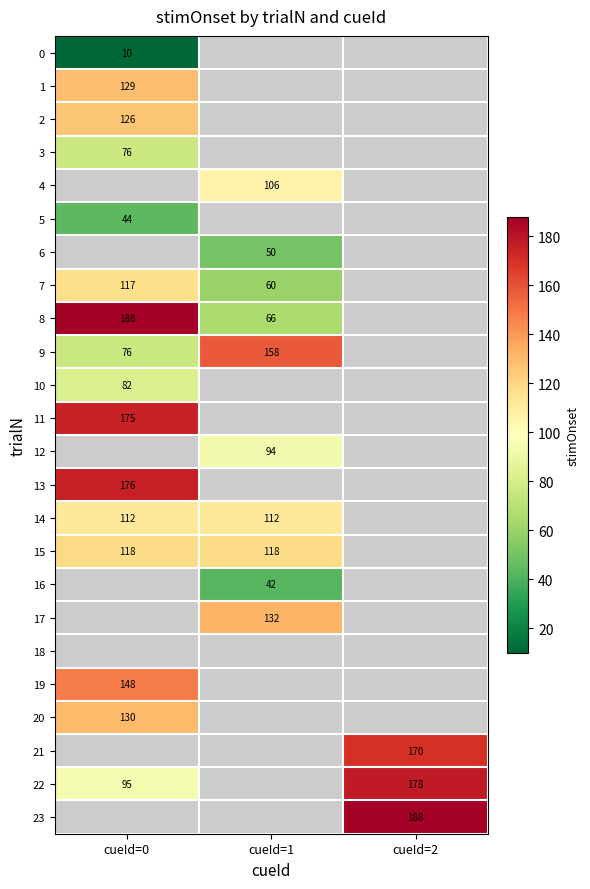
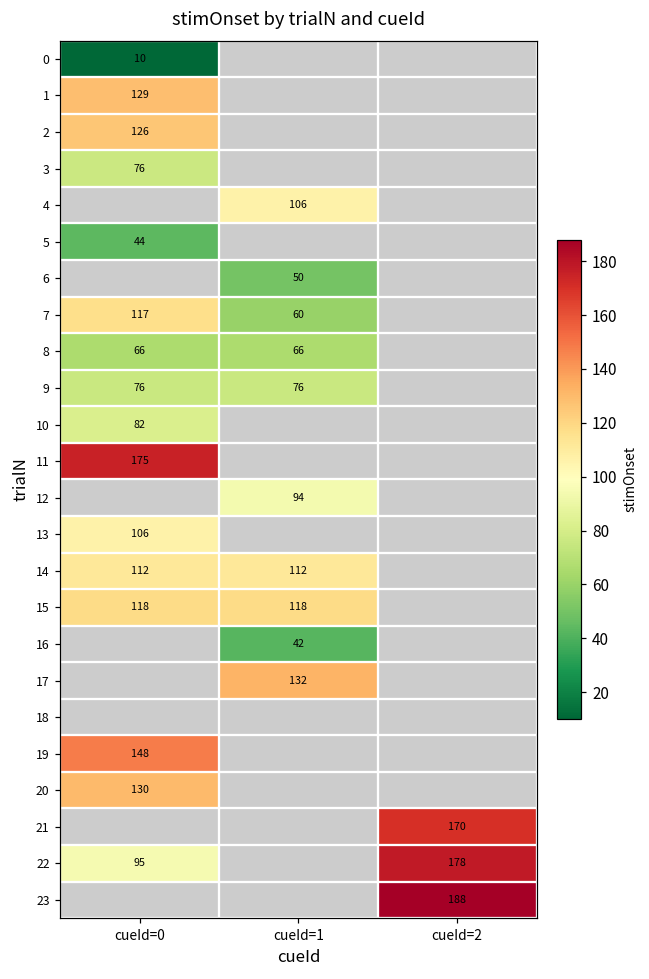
8, cueId=0: 188 -> 66
9, cueId=1: 158 -> 76
13, cueId=0: 176 -> 106
